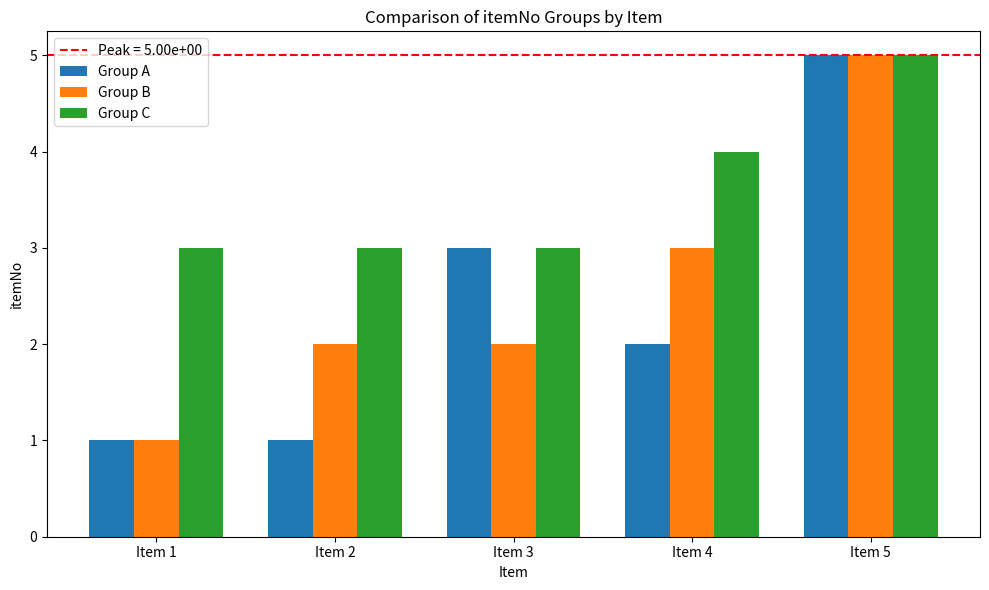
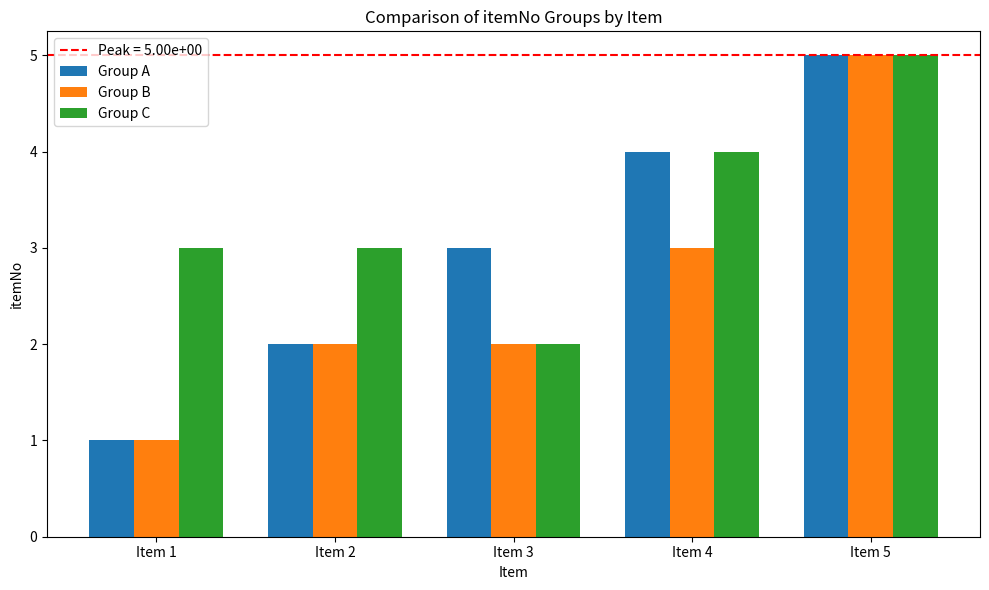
Group A, Item 2: 1 -> 2
Group C, Item 3: 3 -> 2
Group A, Item 4: 2 -> 4
